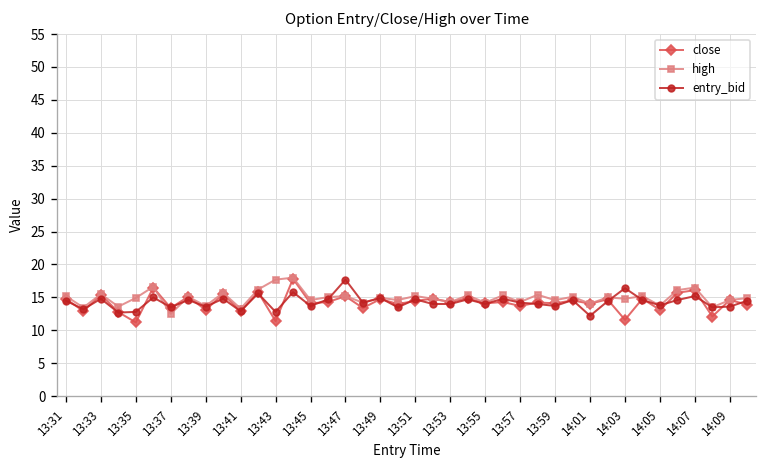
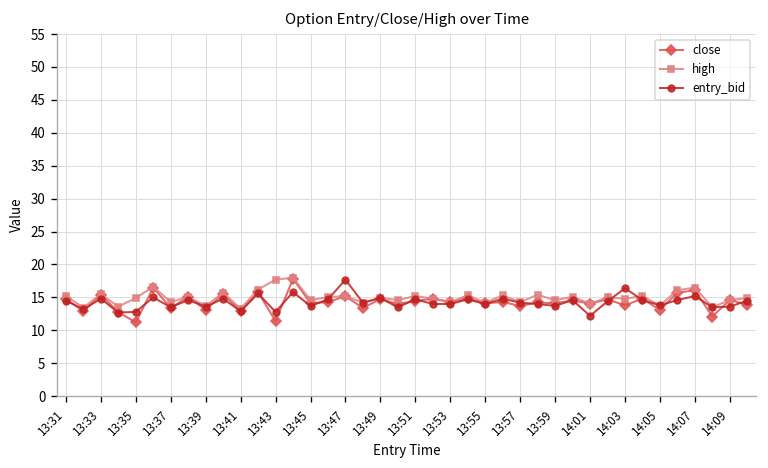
high, 13:37: 13 -> 14
close, 14:03: 12 -> 14
